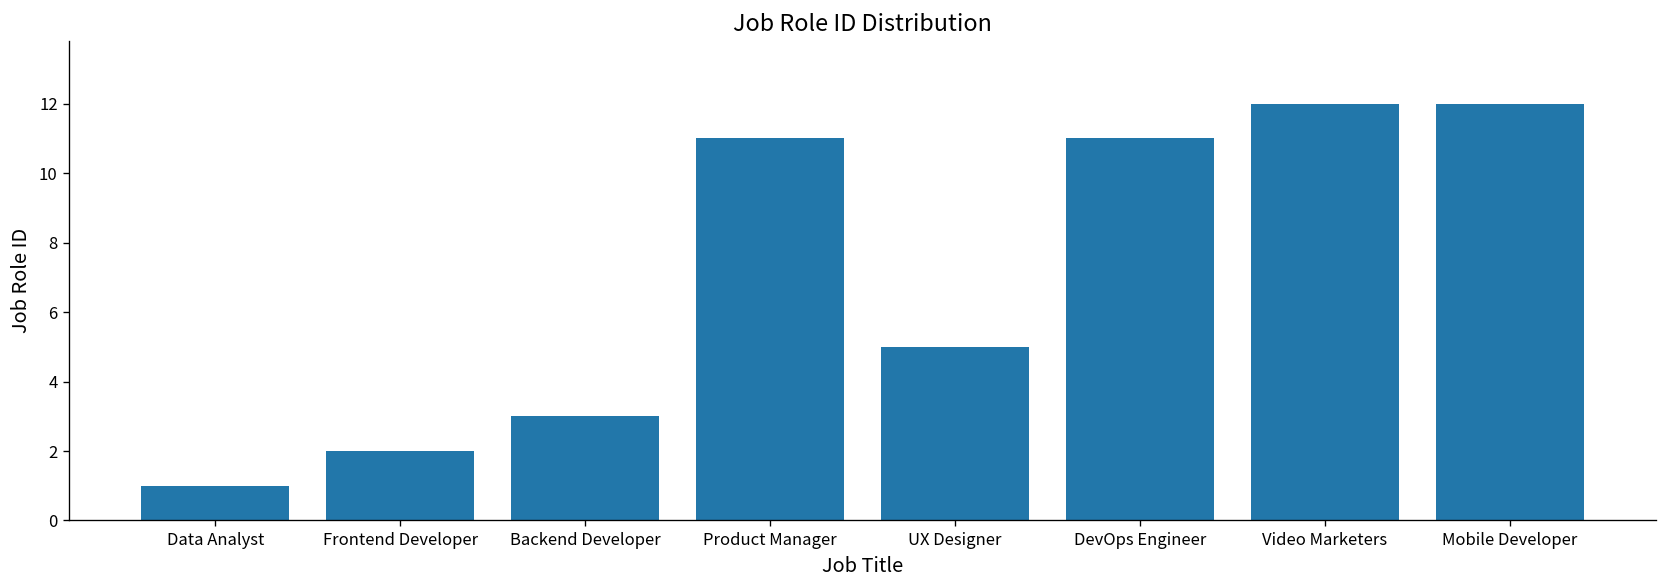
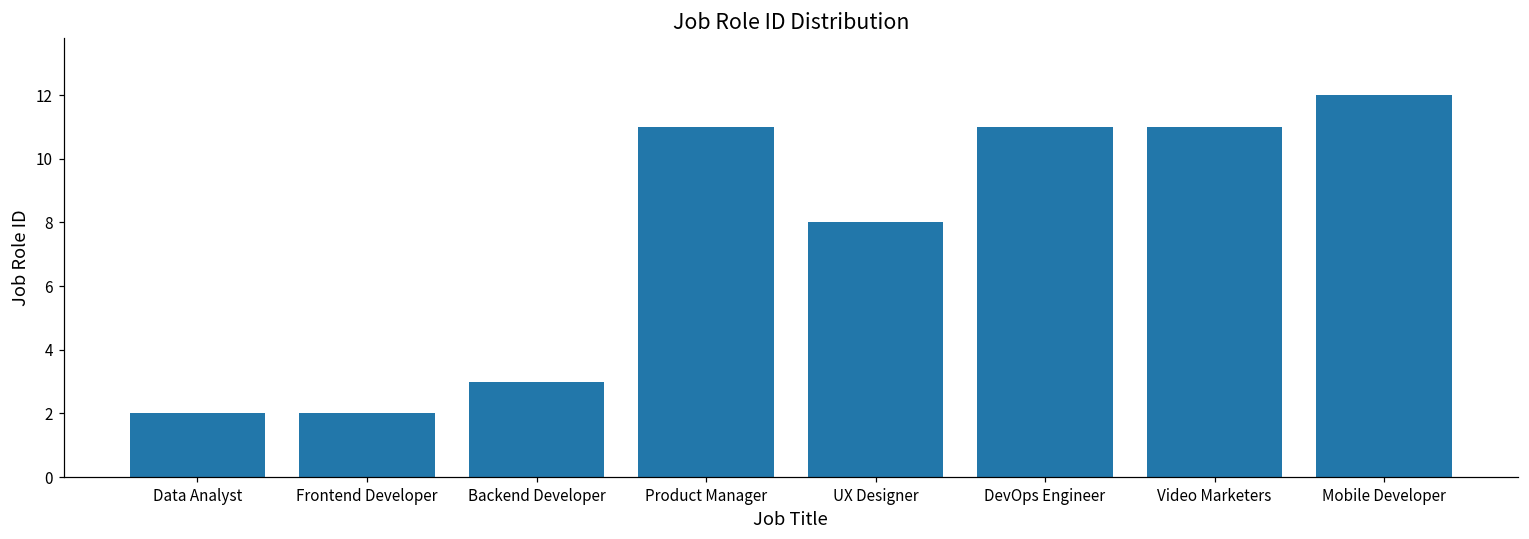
Data Analyst: 1 -> 2
UX Designer: 5 -> 8
Video Marketers: 12 -> 11
